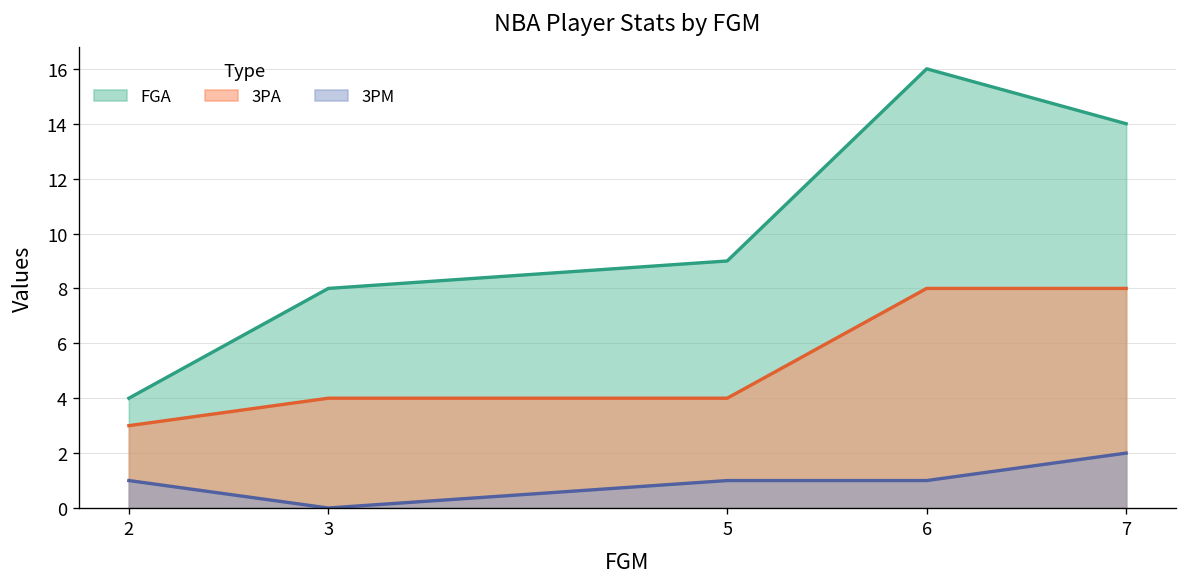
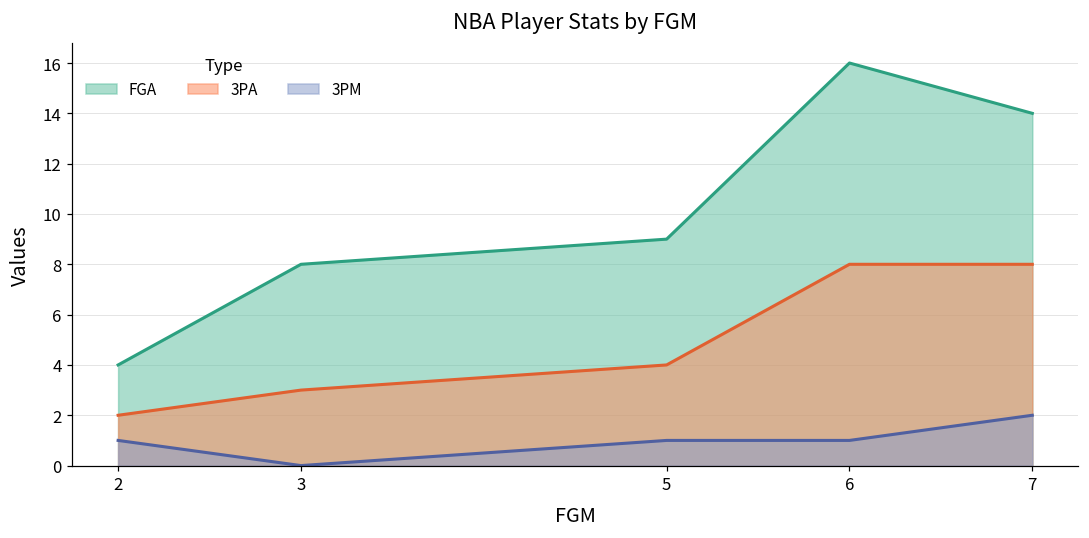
3PA, 2: 3 -> 2
3PA, 3: 4 -> 3
